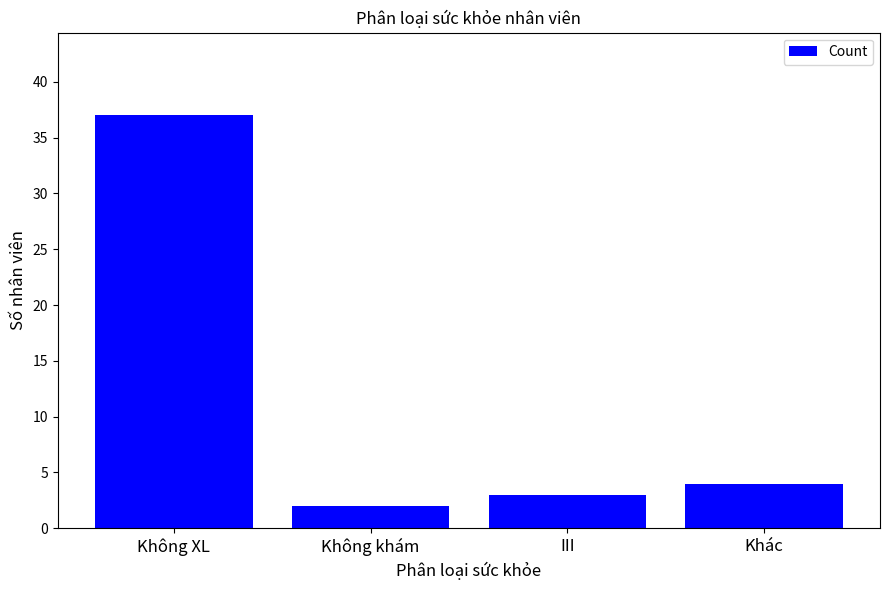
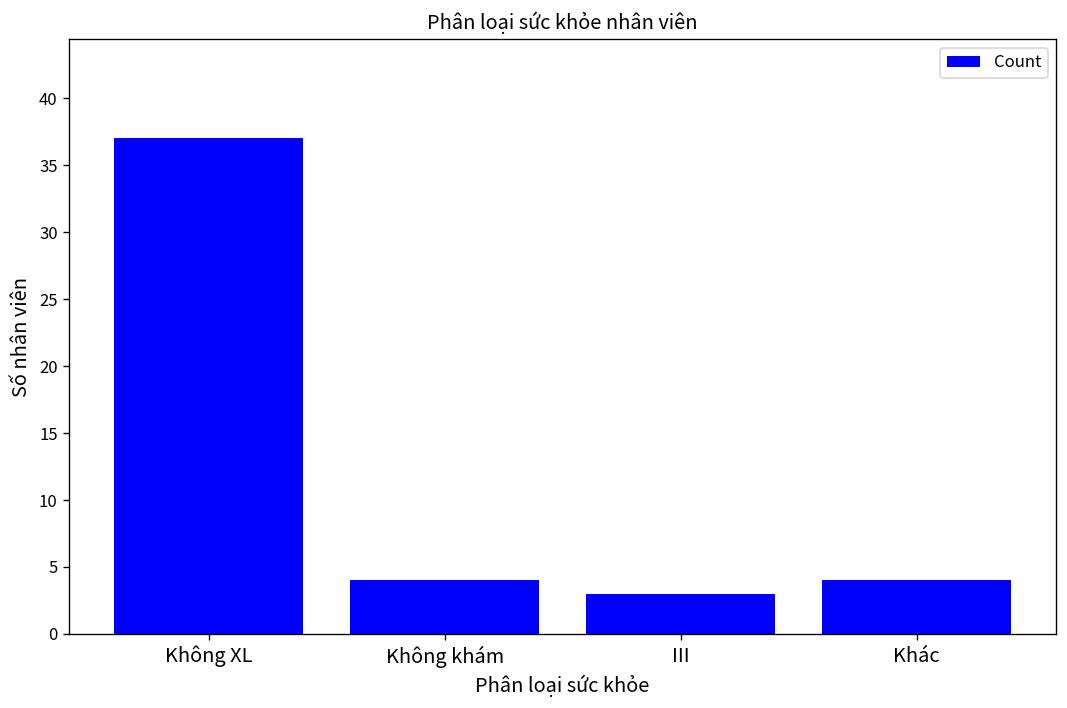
Không khám: 2 -> 4
